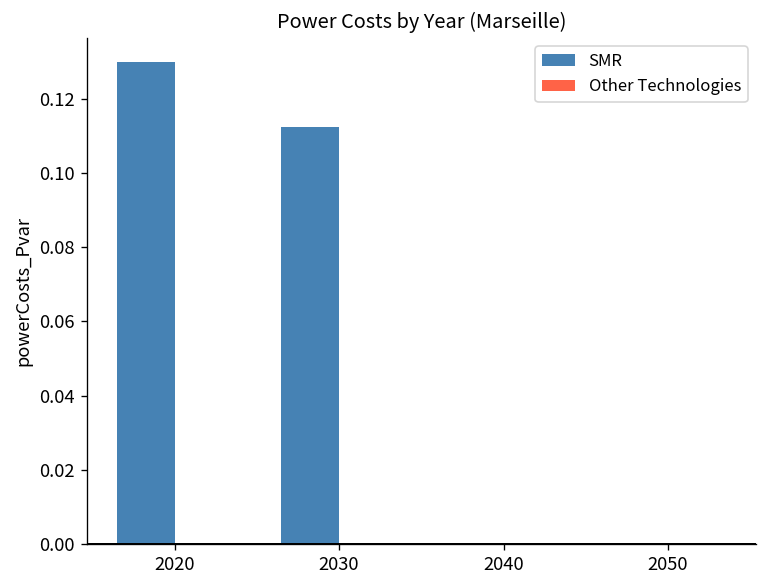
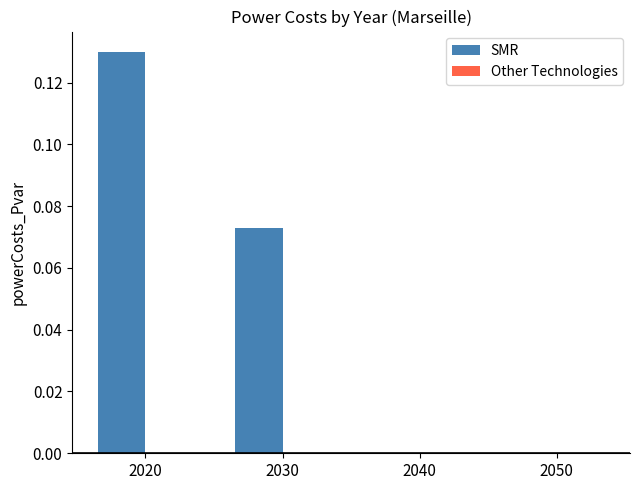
SMR, 2030: 0.112 -> 0.073
